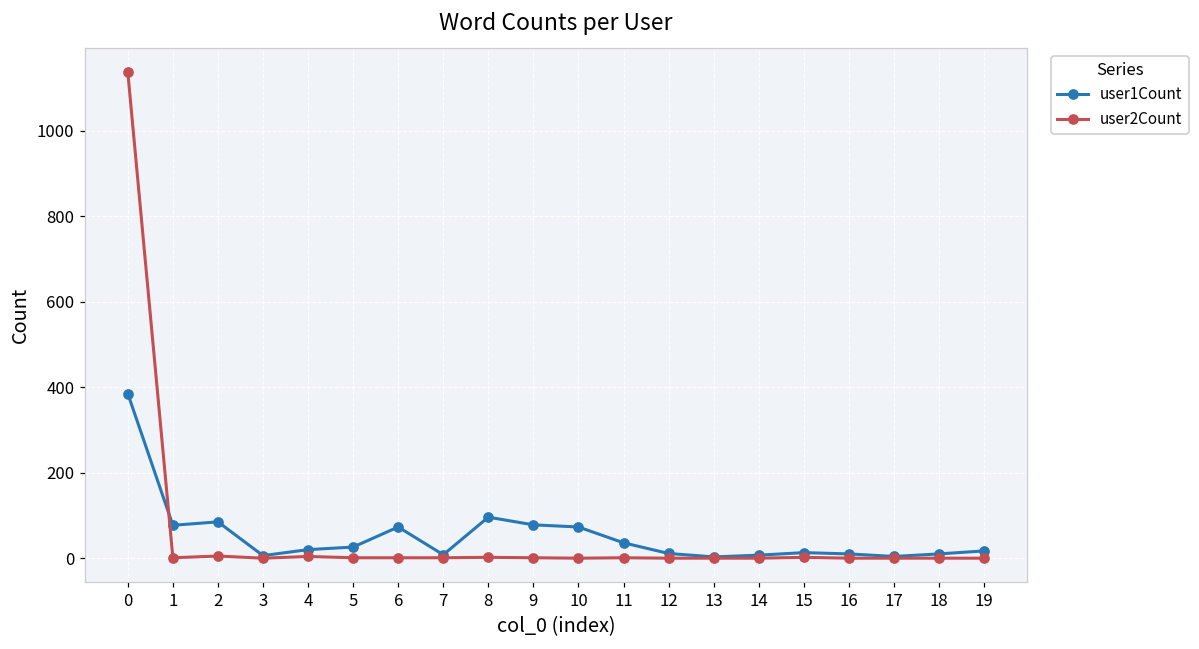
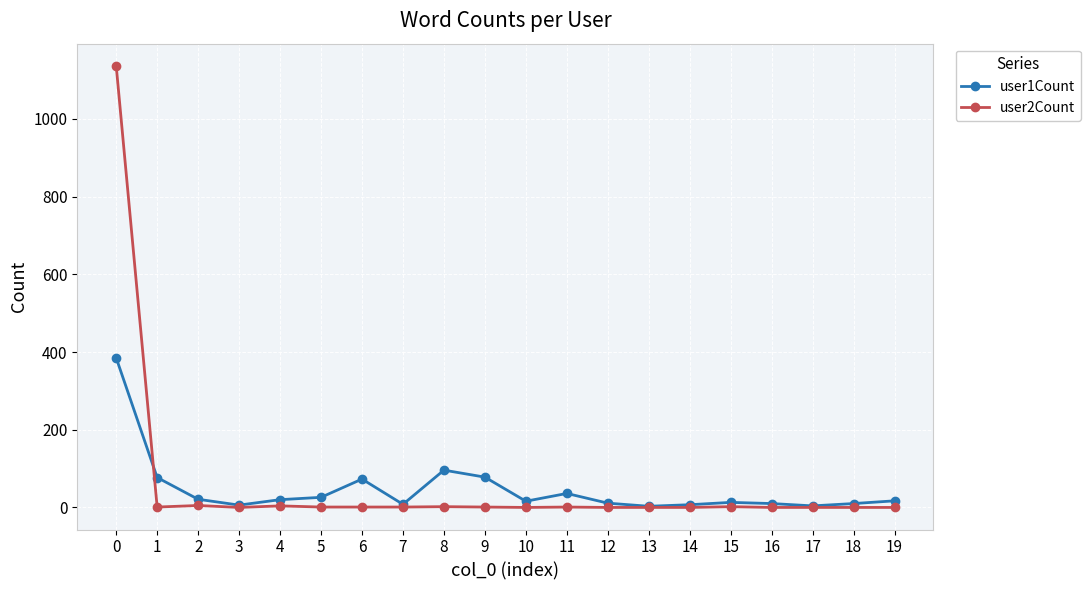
user1Count, 2: 90 -> 20
user1Count, 10: 70 -> 20
